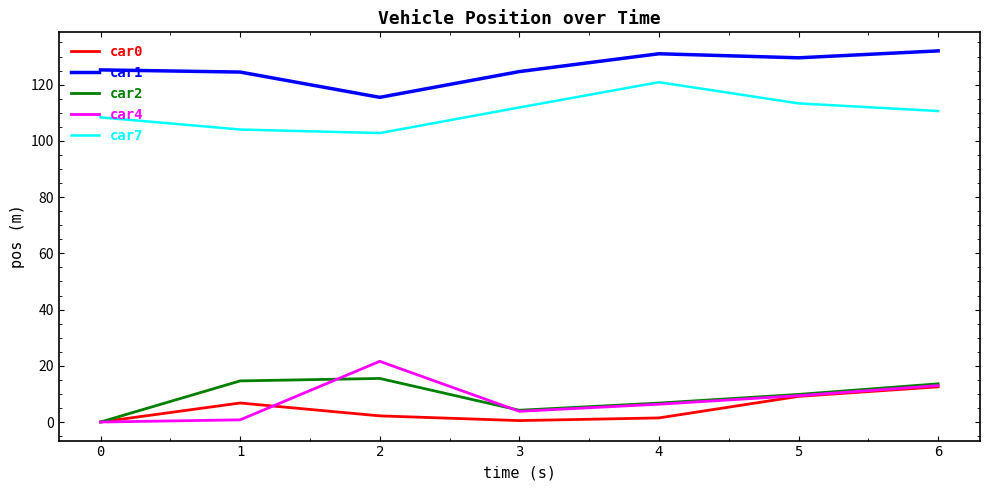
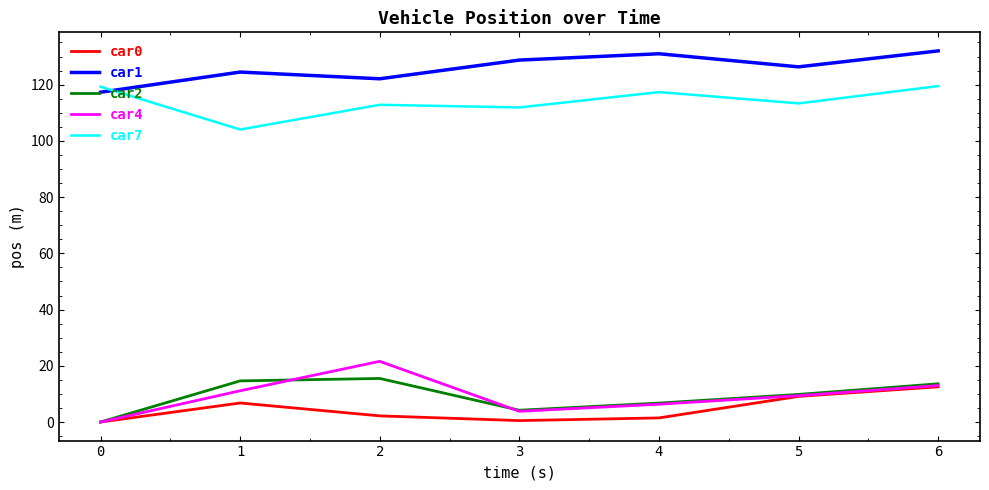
car1, 0: 125 -> 117
car7, 0: 108 -> 119
car4, 1: 1 -> 11
car1, 2: 115 -> 122
car7, 2: 103 -> 113
car1, 3: 125 -> 129
car7, 4: 121 -> 117
car1, 5: 130 -> 126
car7, 6: 111 -> 119
